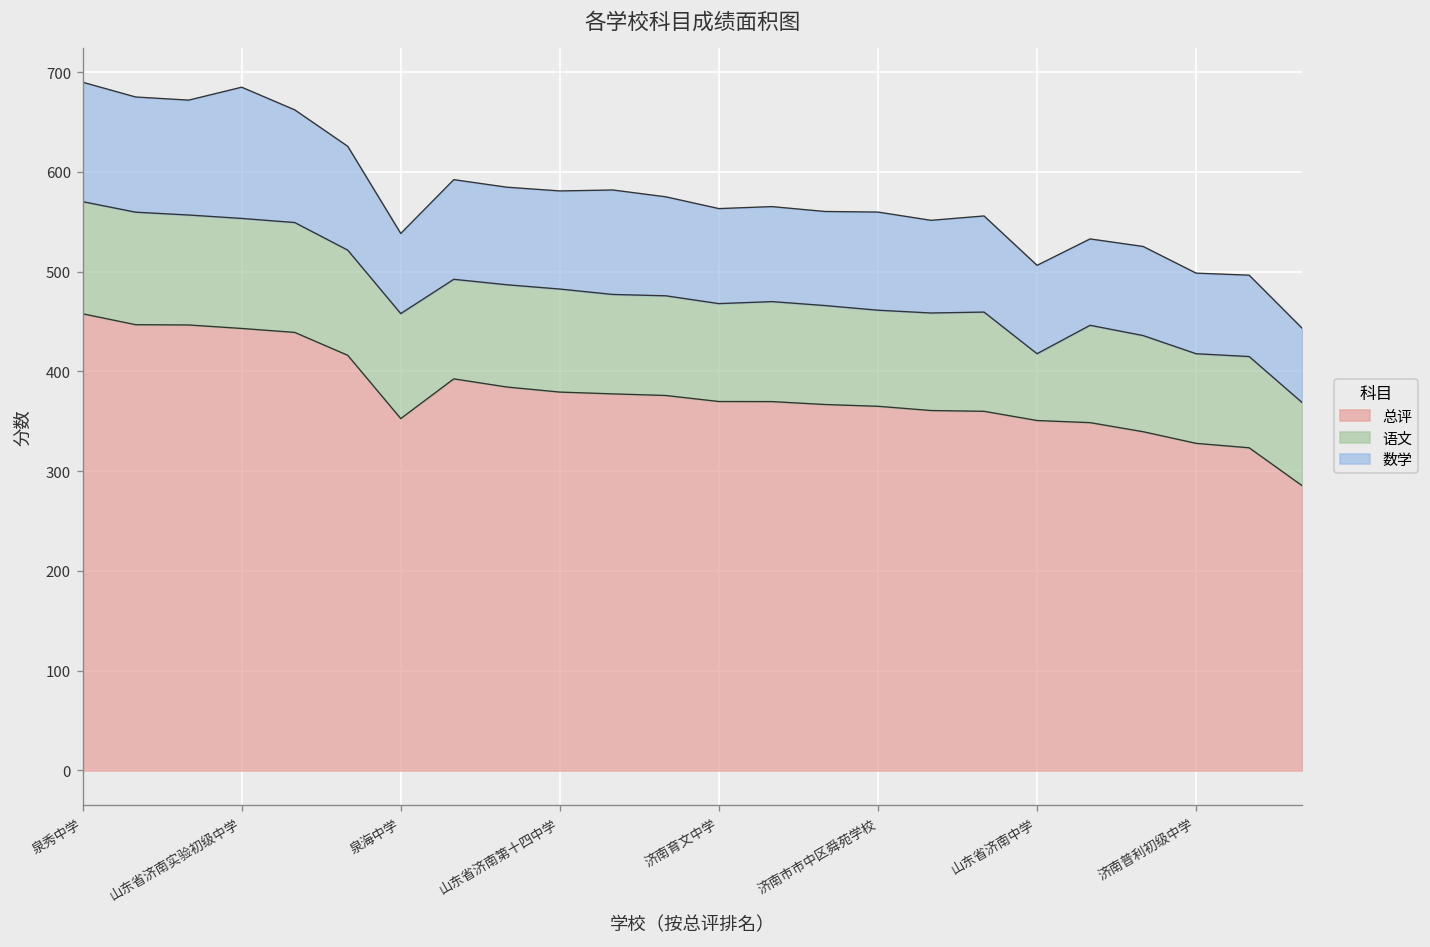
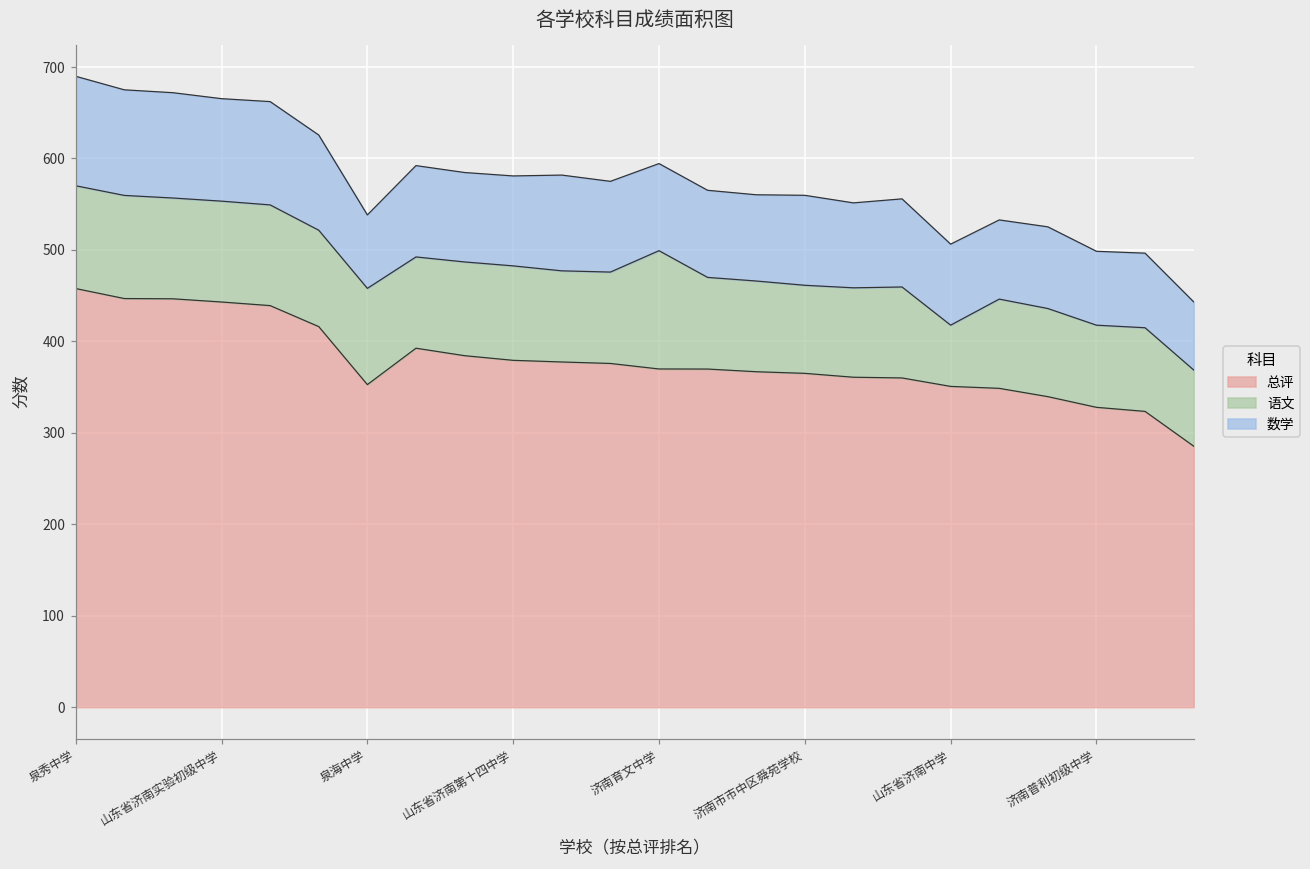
数学, 山东省济南实验初级中学: 130 -> 110
语文, 济南育文中学: 100 -> 130
